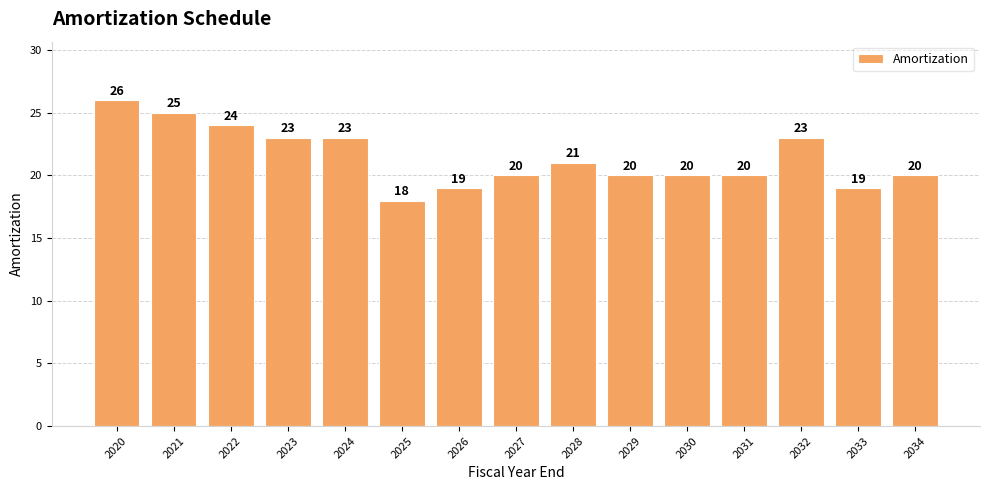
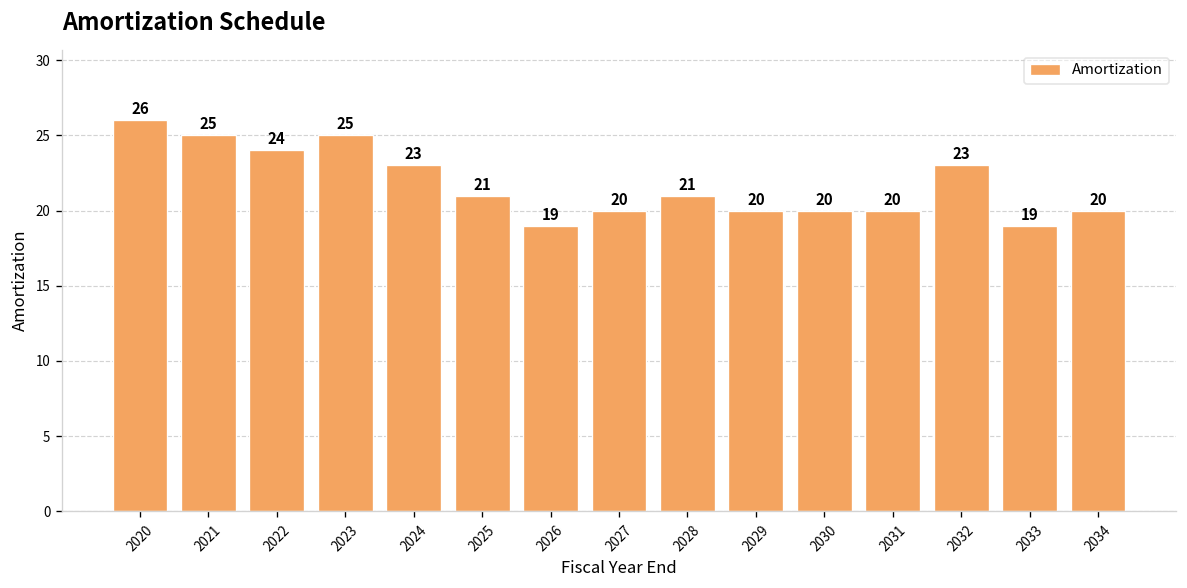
2023: 23 -> 25
2025: 18 -> 21
